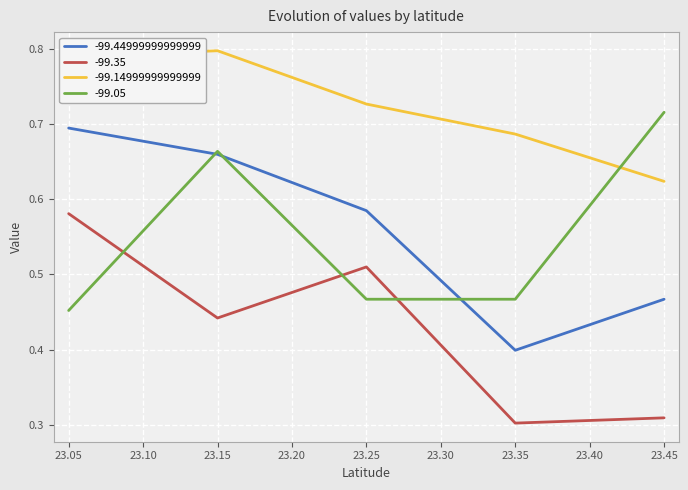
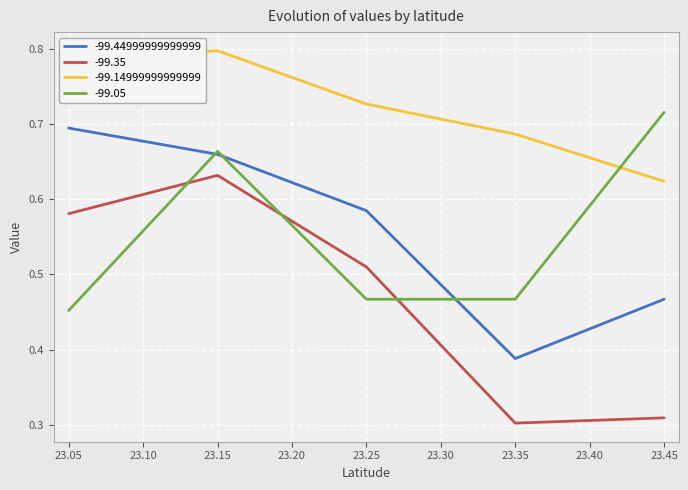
-99.35, 23.15: 0.44 -> 0.63
-99.44999999999999, 23.35: 0.40 -> 0.39
